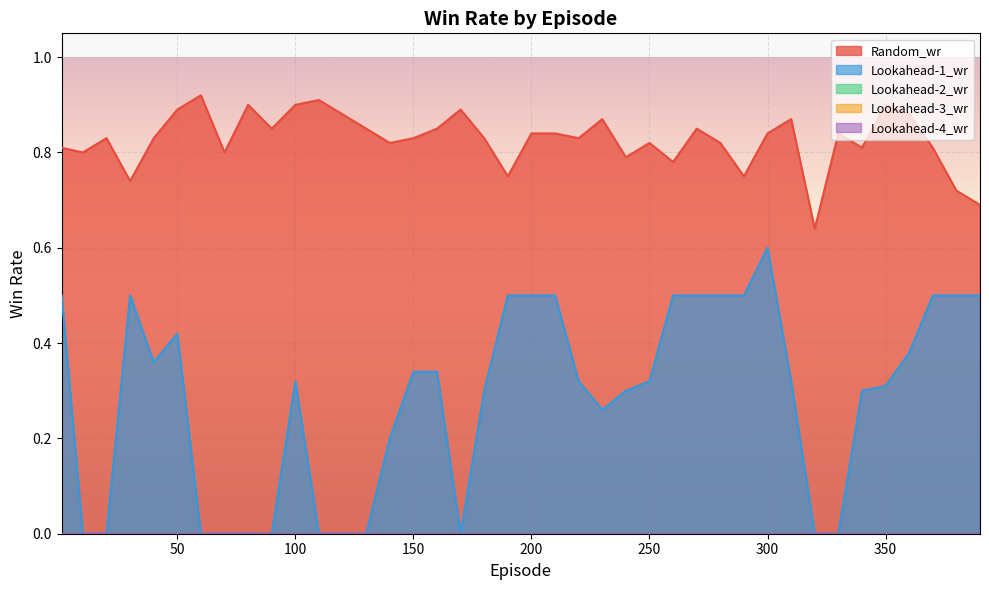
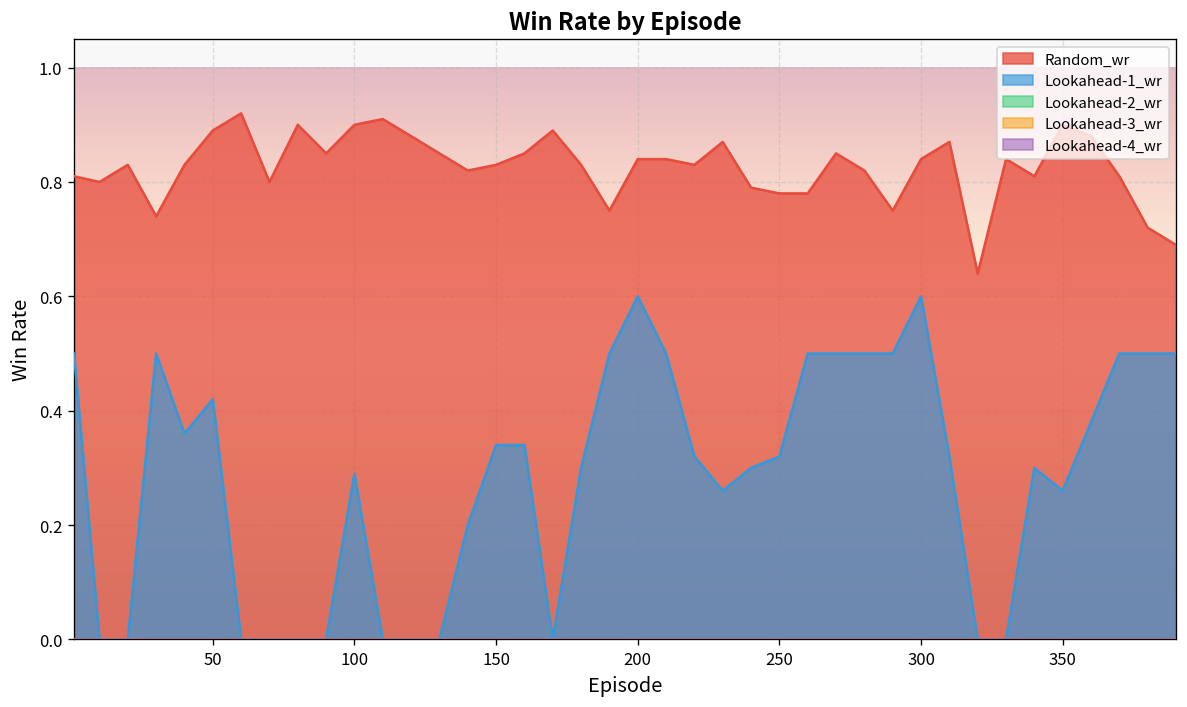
Lookahead-1_wr, 100: 0.32 -> 0.29
Lookahead-1_wr, 200: 0.5 -> 0.6
Random_wr, 250: 0.82 -> 0.78
Lookahead-1_wr, 350: 0.31 -> 0.26
